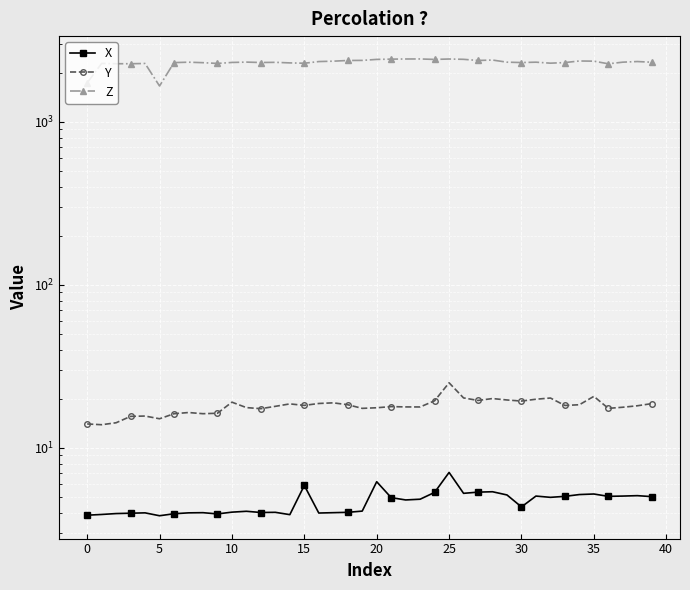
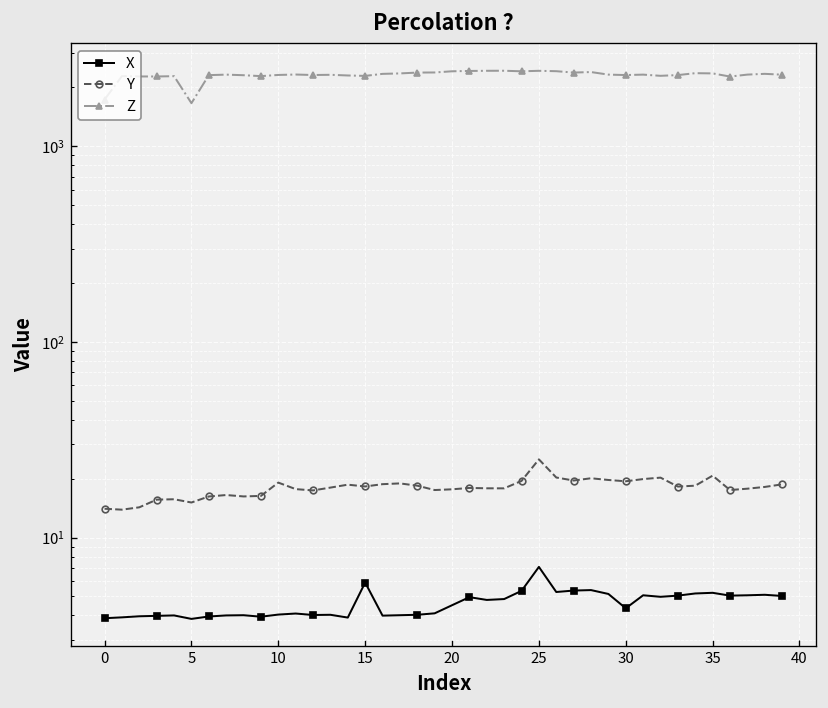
X, 20: 6.2 -> 4.5
